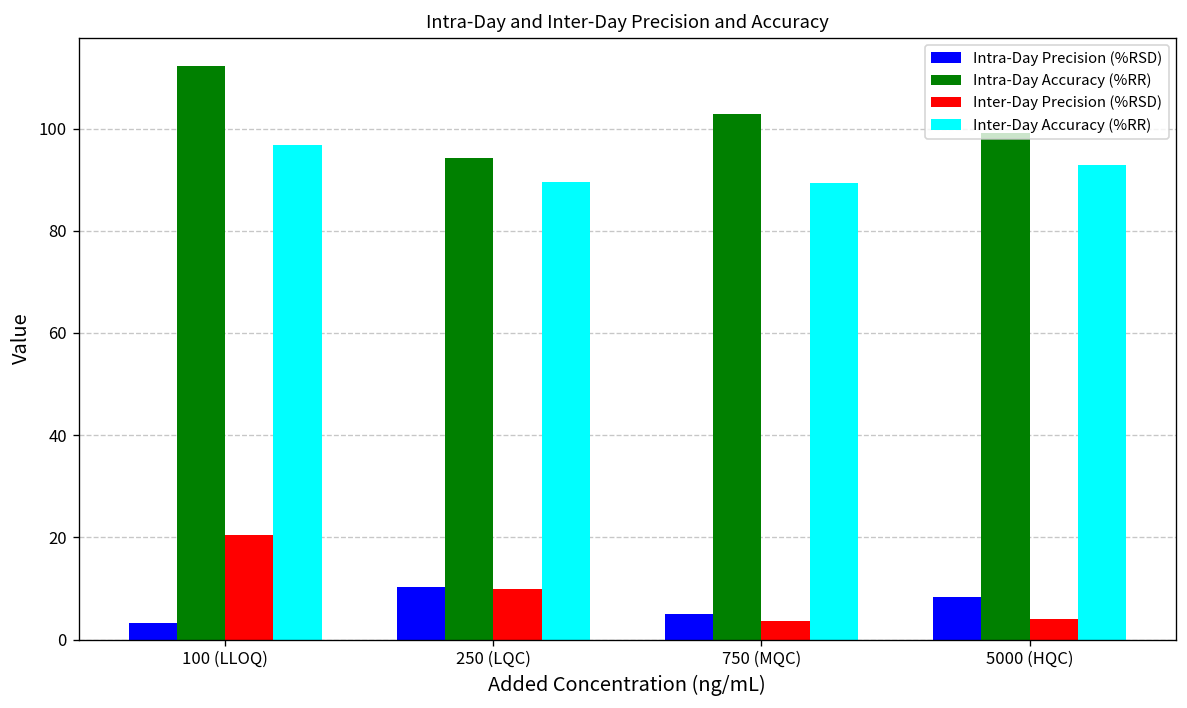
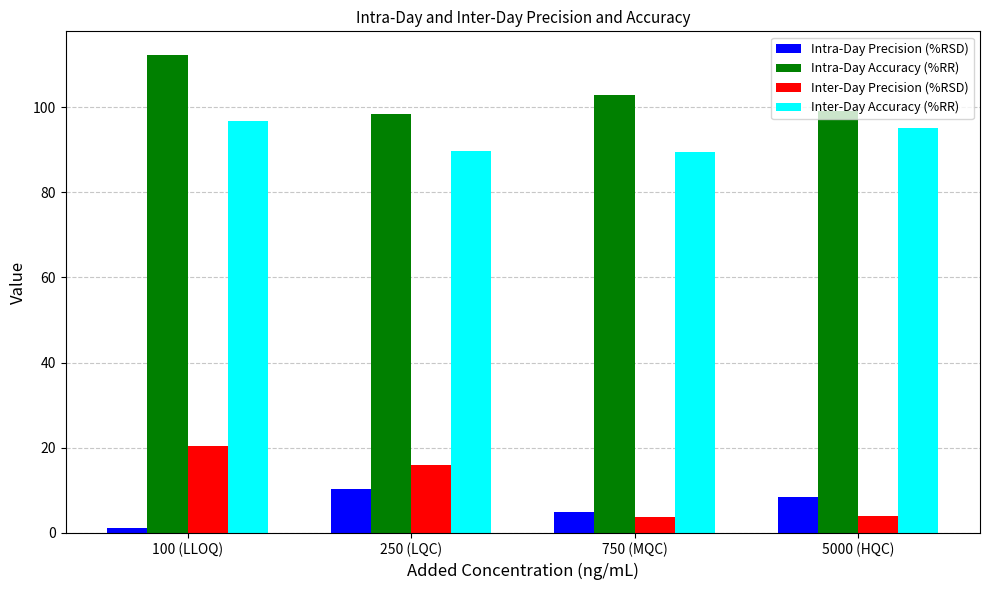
Intra-Day Precision (%RSD), 100 (LLOQ): 3 -> 1
Intra-Day Accuracy (%RR), 250 (LQC): 94 -> 99
Inter-Day Precision (%RSD), 250 (LQC): 10 -> 16
Inter-Day Accuracy (%RR), 5000 (HQC): 93 -> 95
